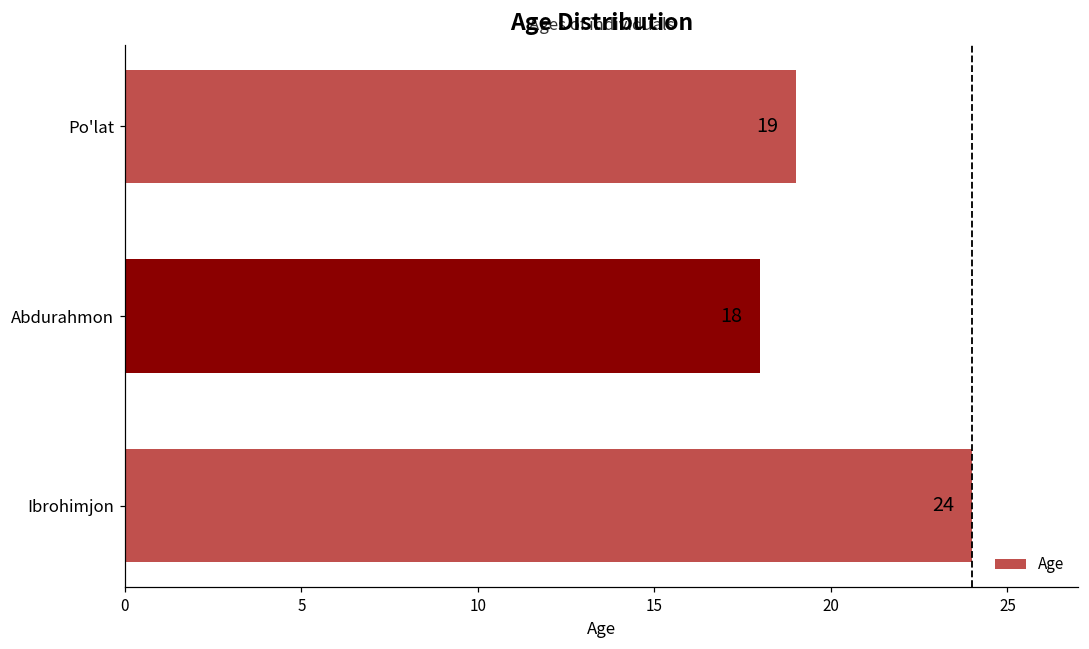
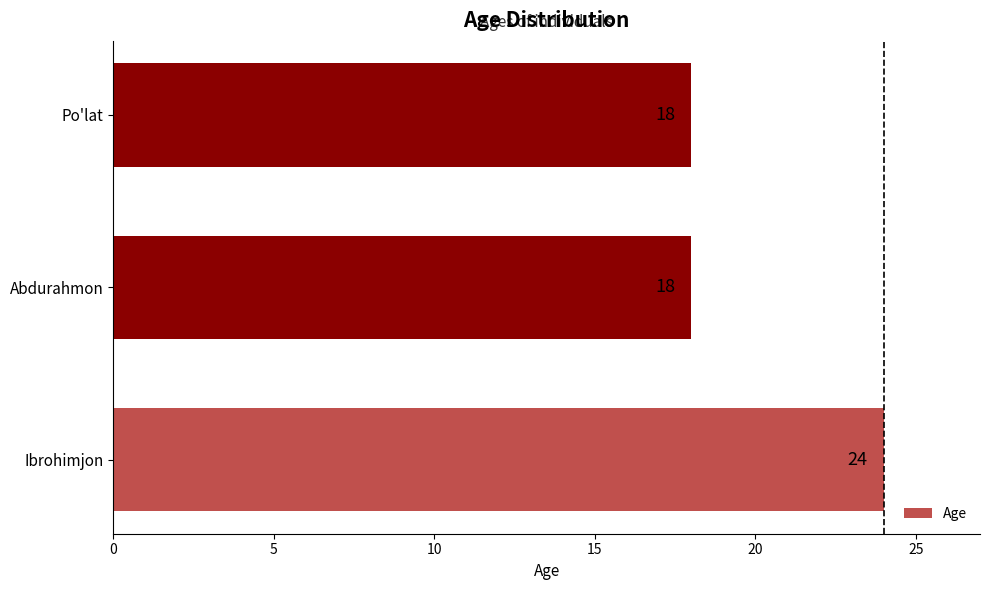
Po'lat: 19 -> 18
